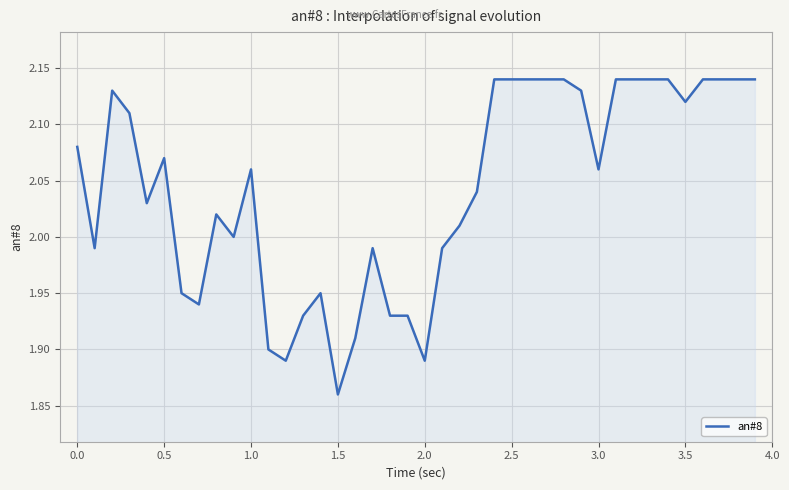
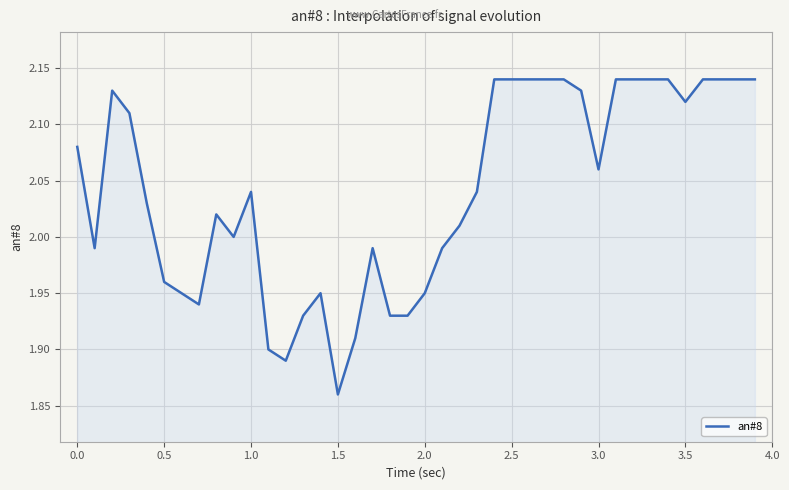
0.5: 2.07 -> 1.96
1.0: 2.06 -> 2.04
2.0: 1.89 -> 1.95
